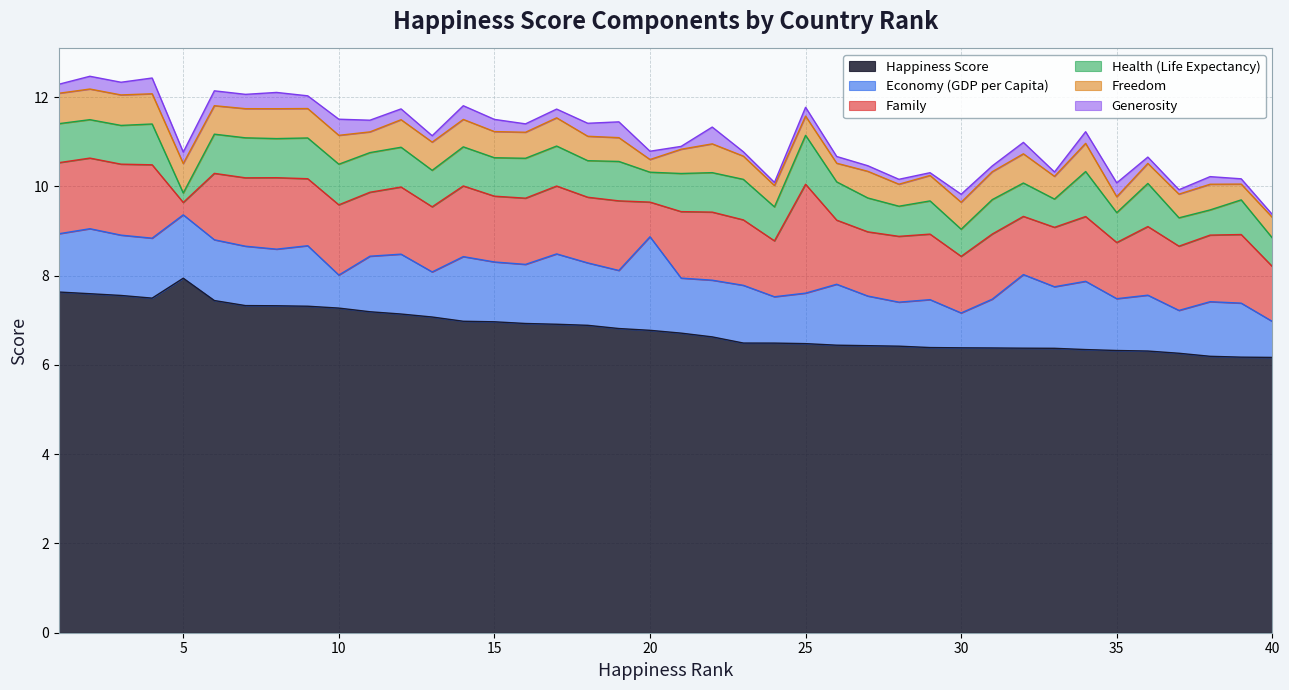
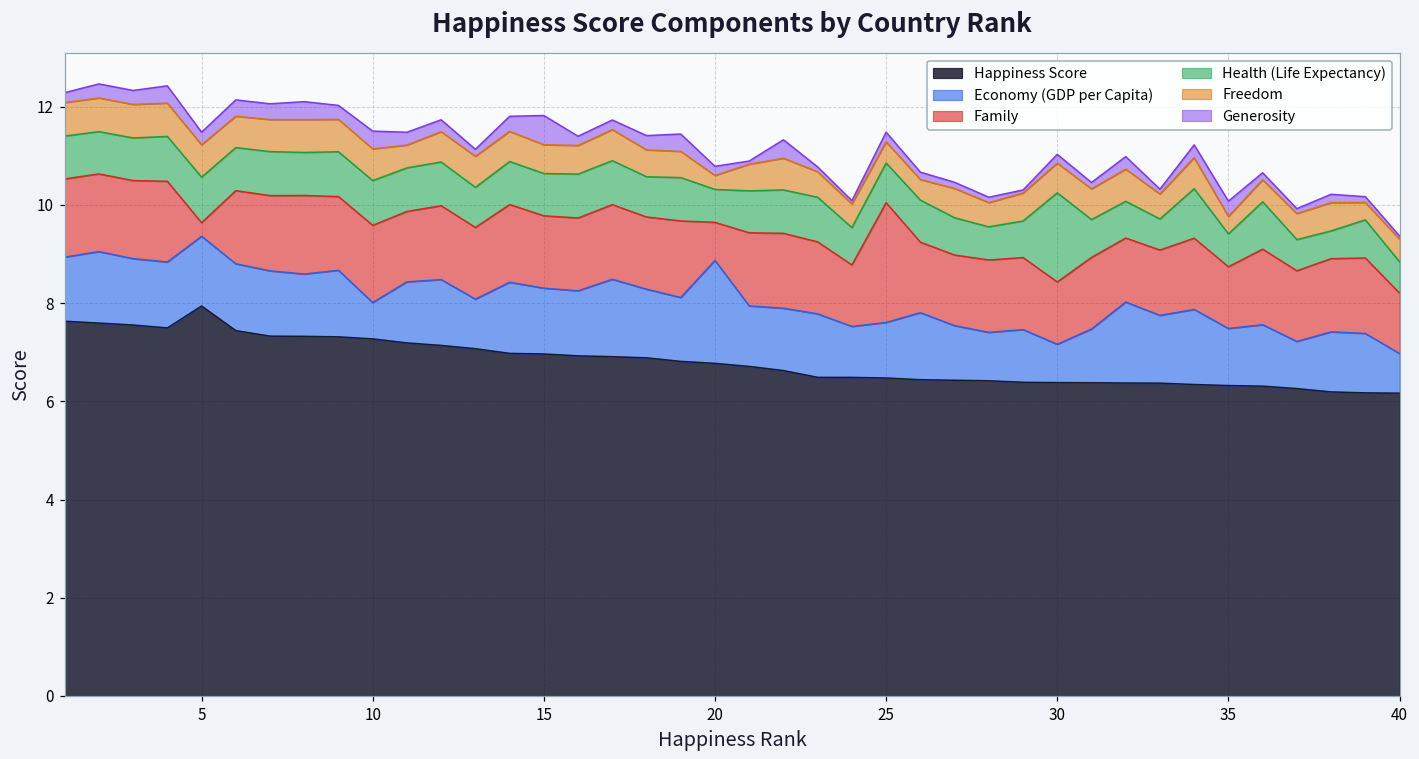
Health (Life Expectancy), 5: 0.2 -> 0.9
Generosity, 15: 0.3 -> 0.6
Health (Life Expectancy), 25: 1.1 -> 0.8
Health (Life Expectancy), 30: 0.6 -> 1.8
